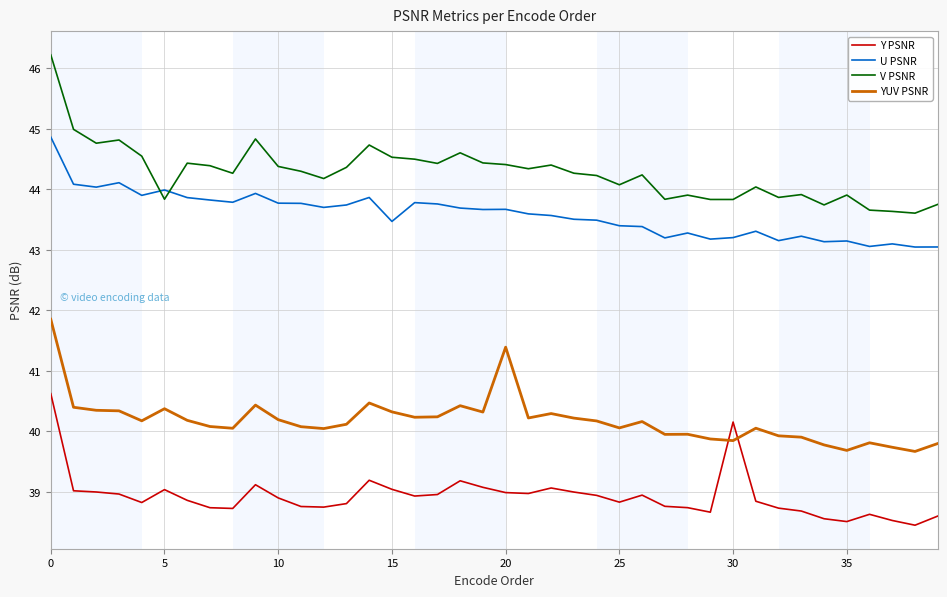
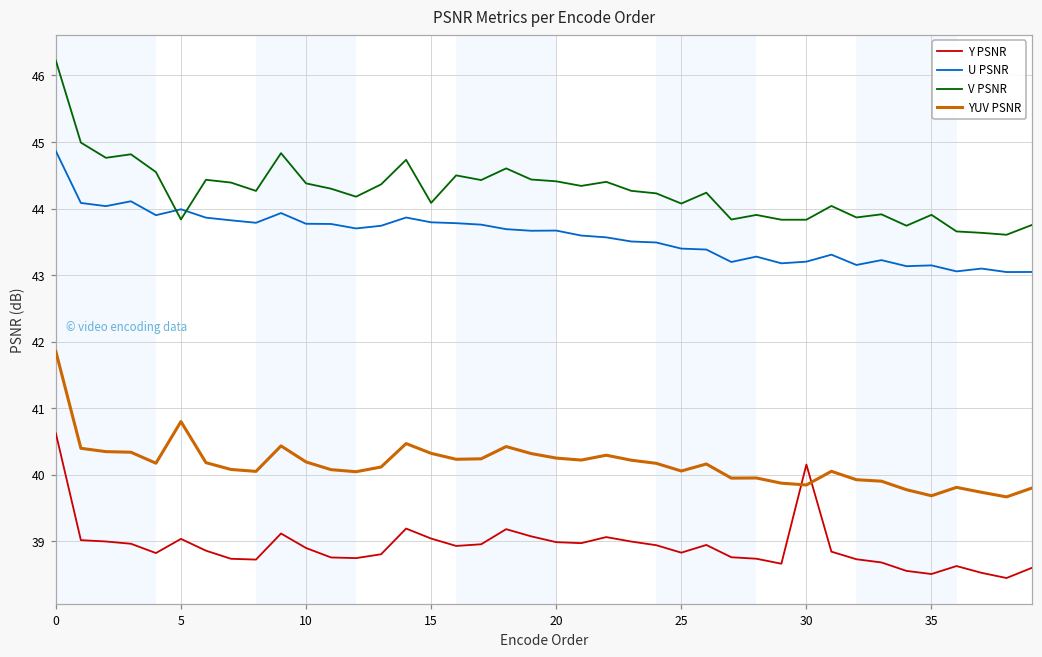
YUV PSNR, 5: 40.4 -> 40.8
U PSNR, 15: 43.5 -> 43.8
V PSNR, 15: 44.5 -> 44.1
YUV PSNR, 20: 41.4 -> 40.3
